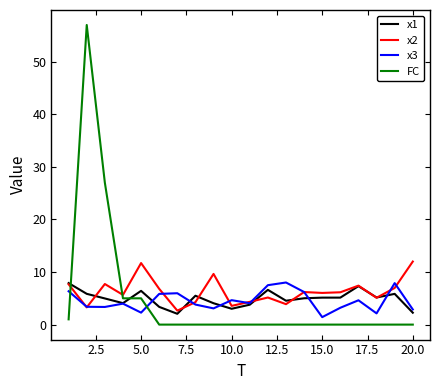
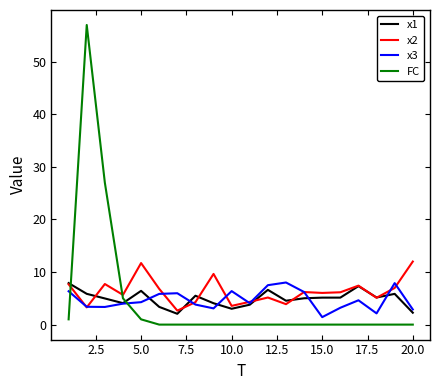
x3, 5.0: 2 -> 4
FC, 5.0: 5 -> 1
x3, 10.0: 5 -> 6
